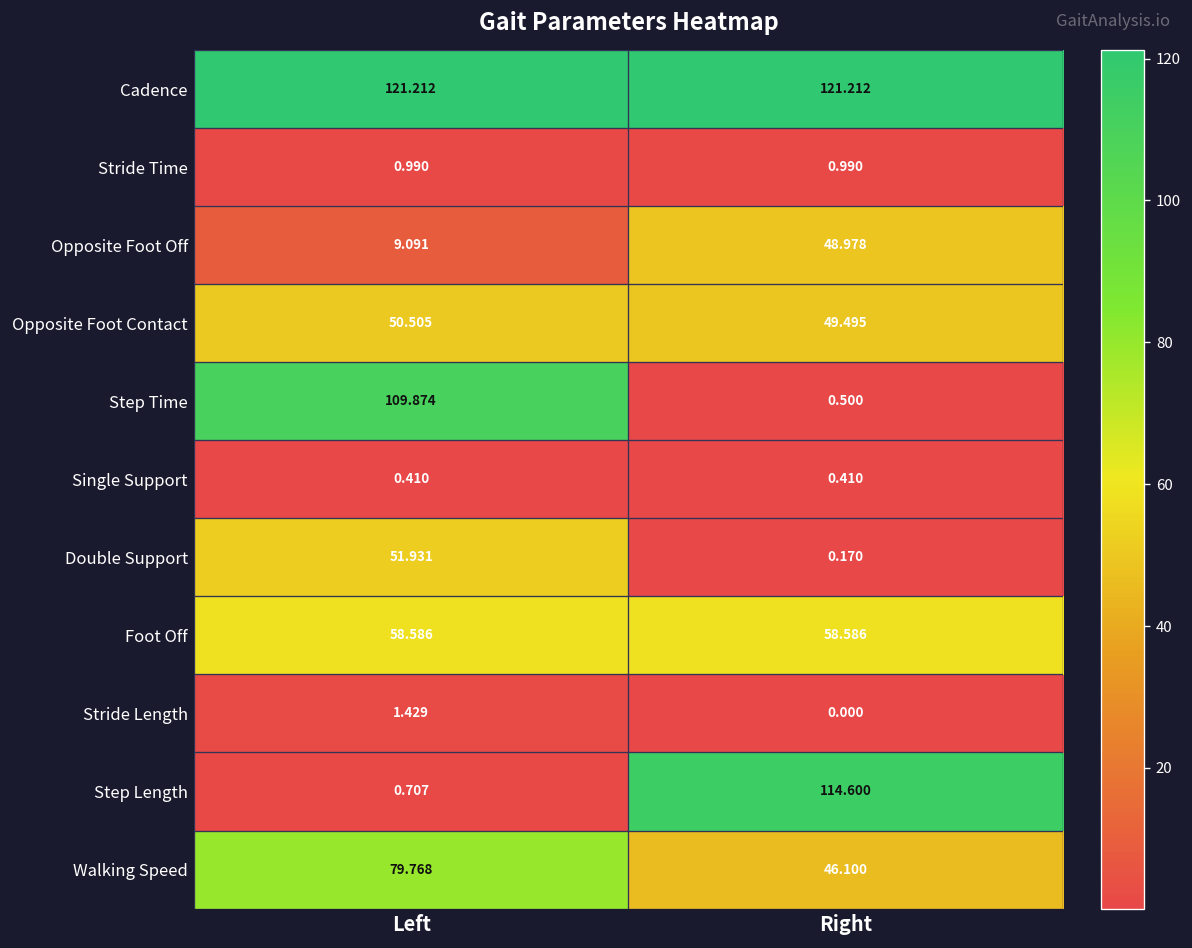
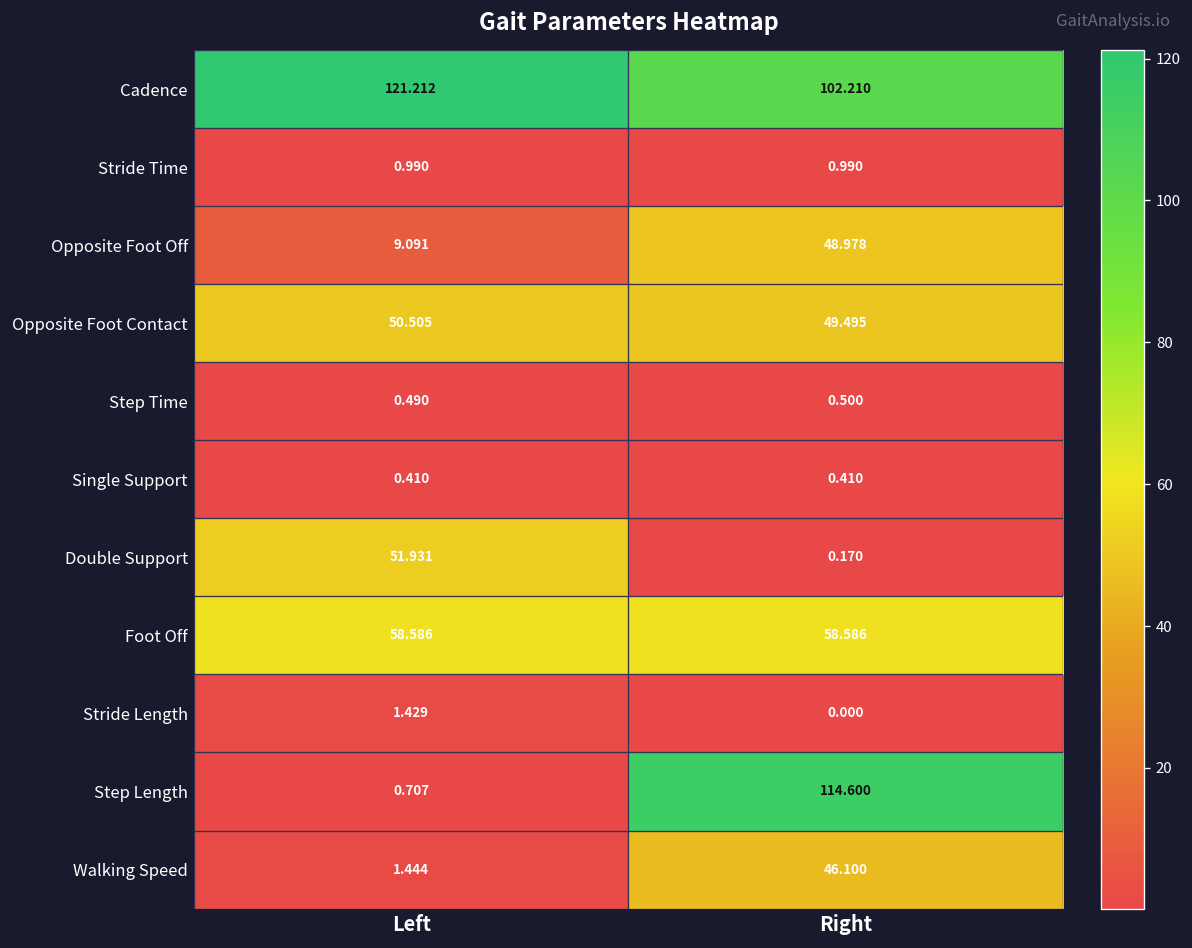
Cadence, Right: 121.212 -> 102.210
Step Time, Left: 109.874 -> 0.490
Walking Speed, Left: 79.768 -> 1.444
